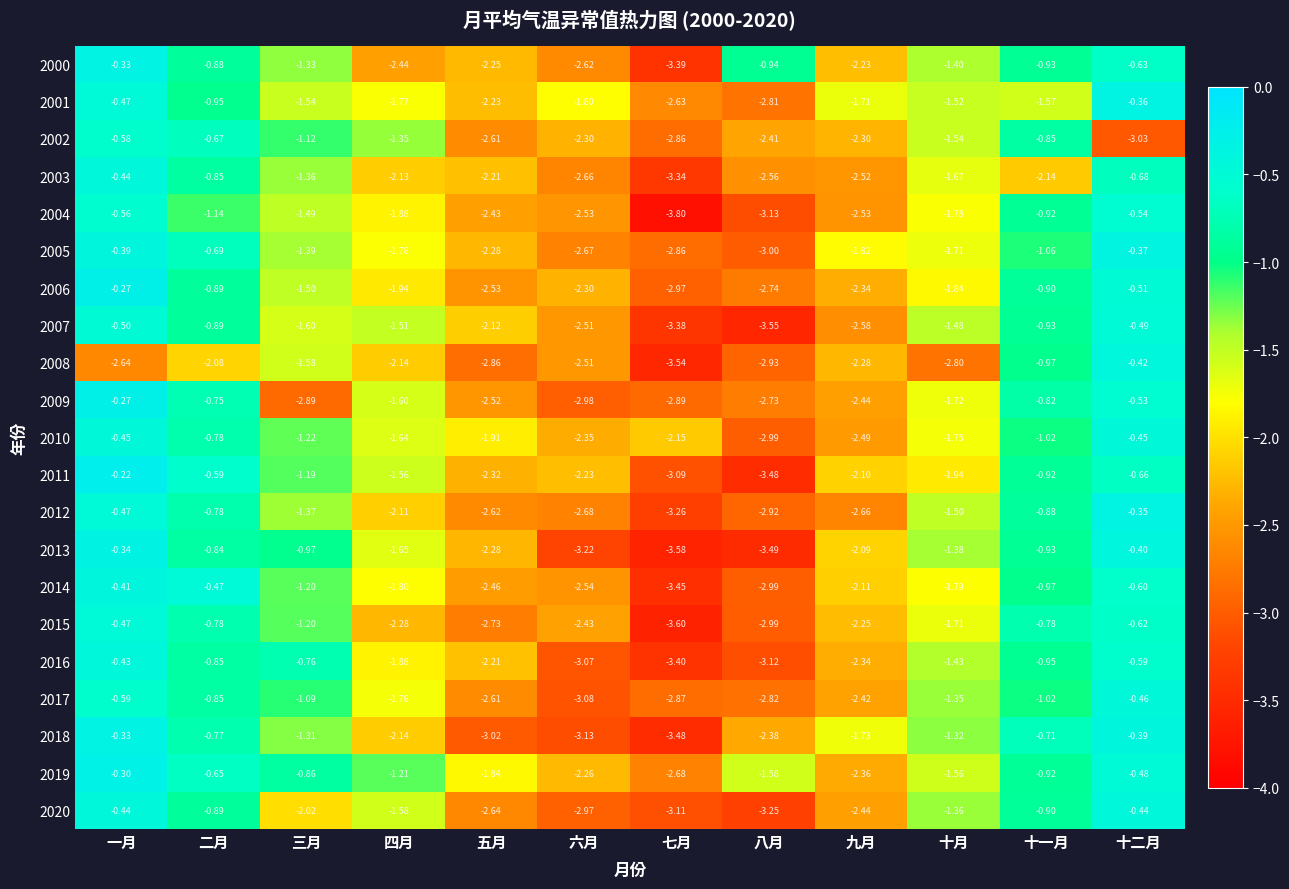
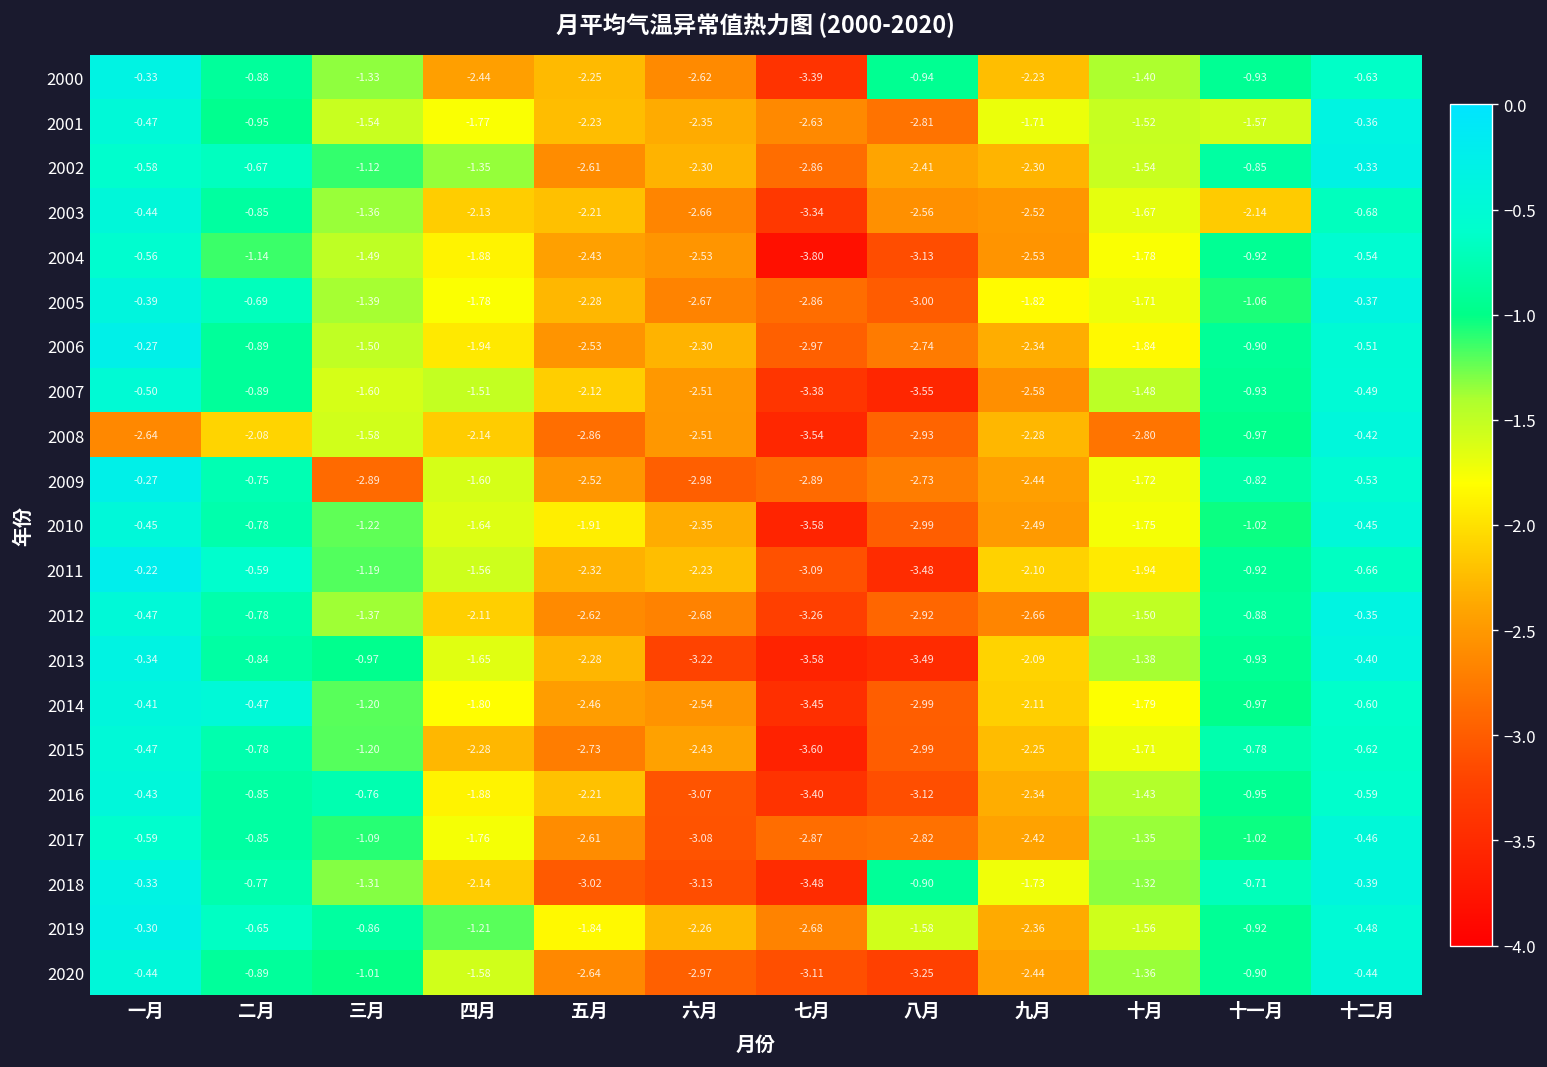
2001, 六月: -1.80 -> -2.35
2002, 十二月: -3.03 -> -0.33
2010, 七月: -2.15 -> -3.58
2018, 八月: -2.38 -> -0.90
2020, 三月: -2.02 -> -1.01
